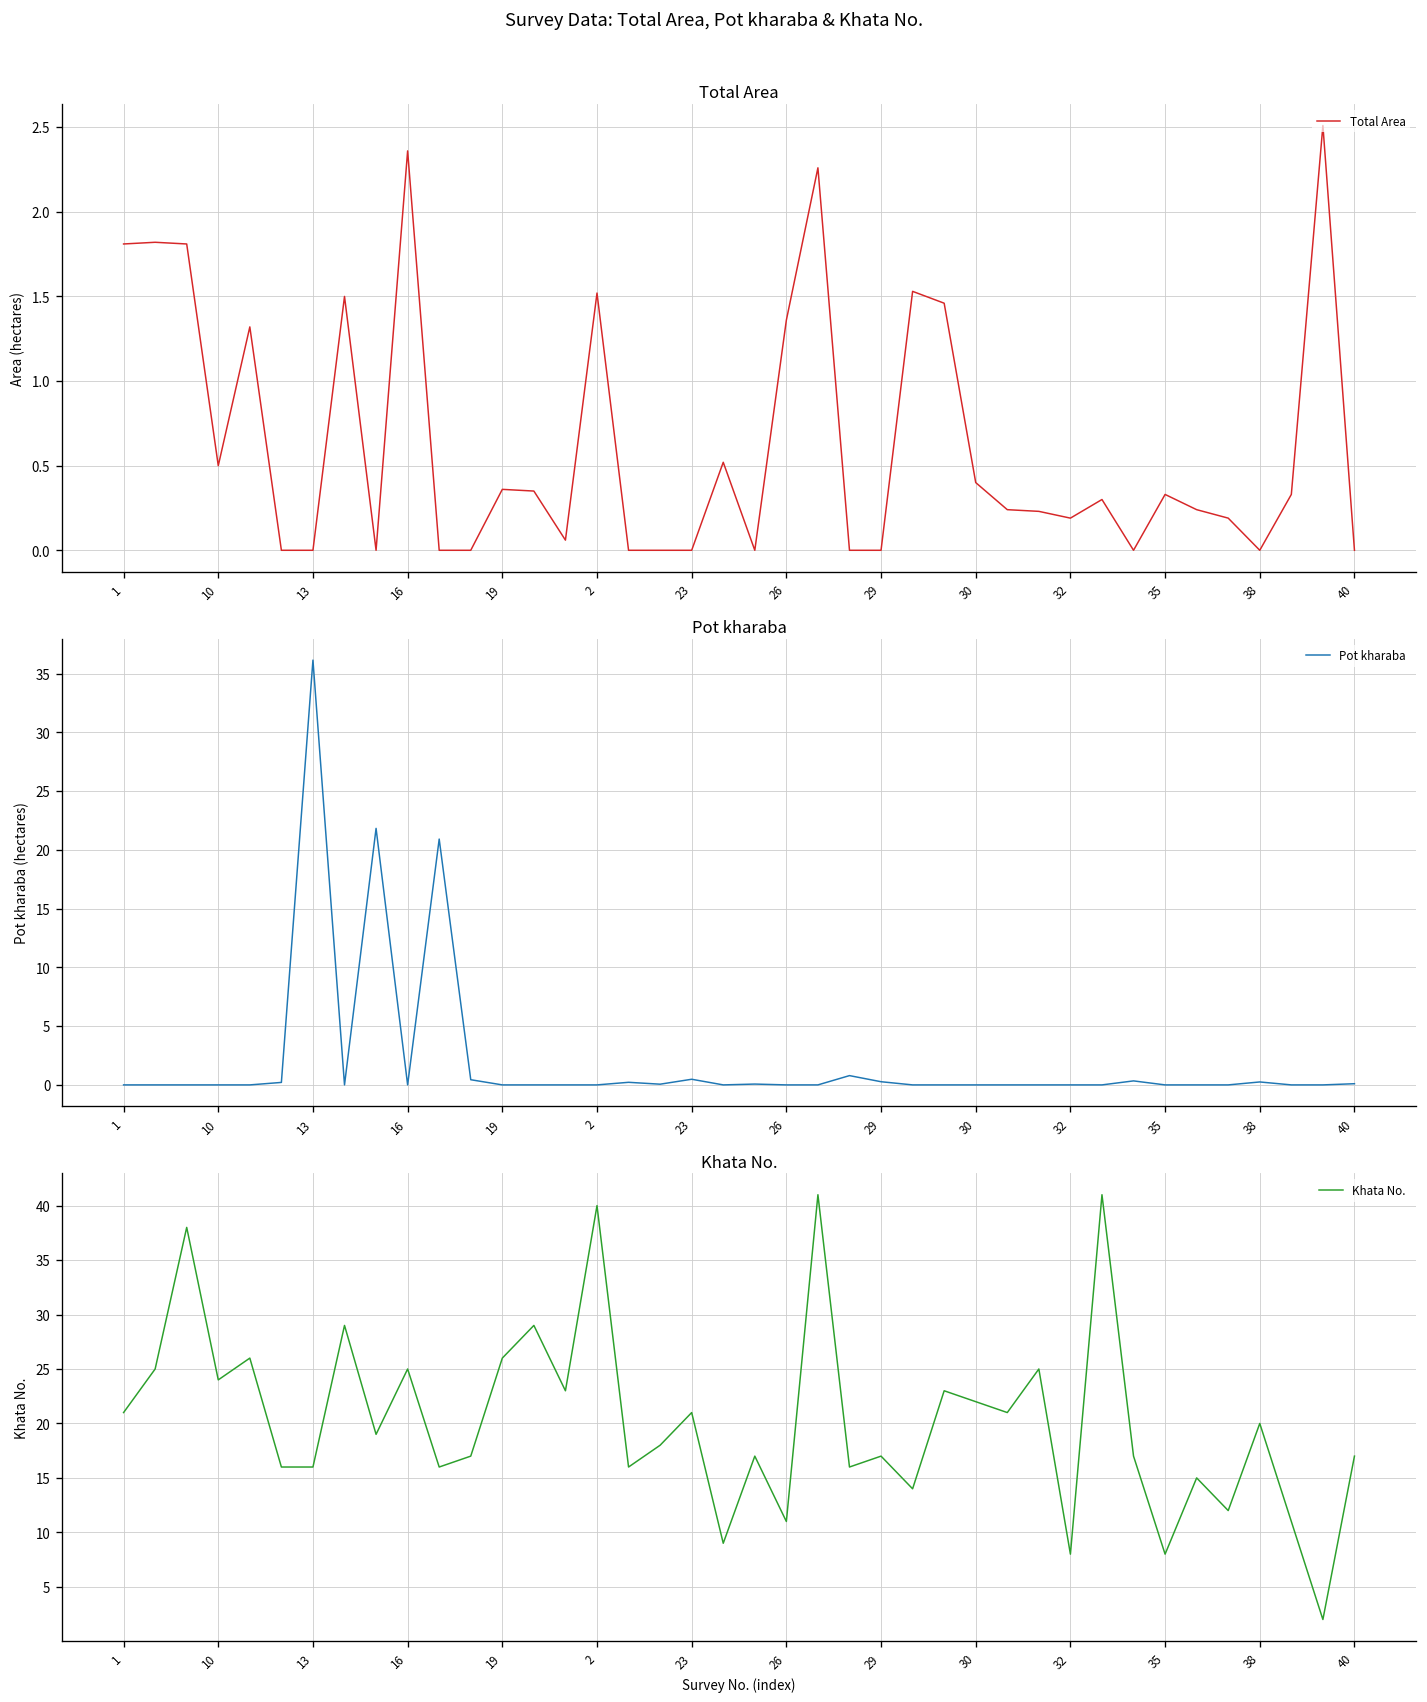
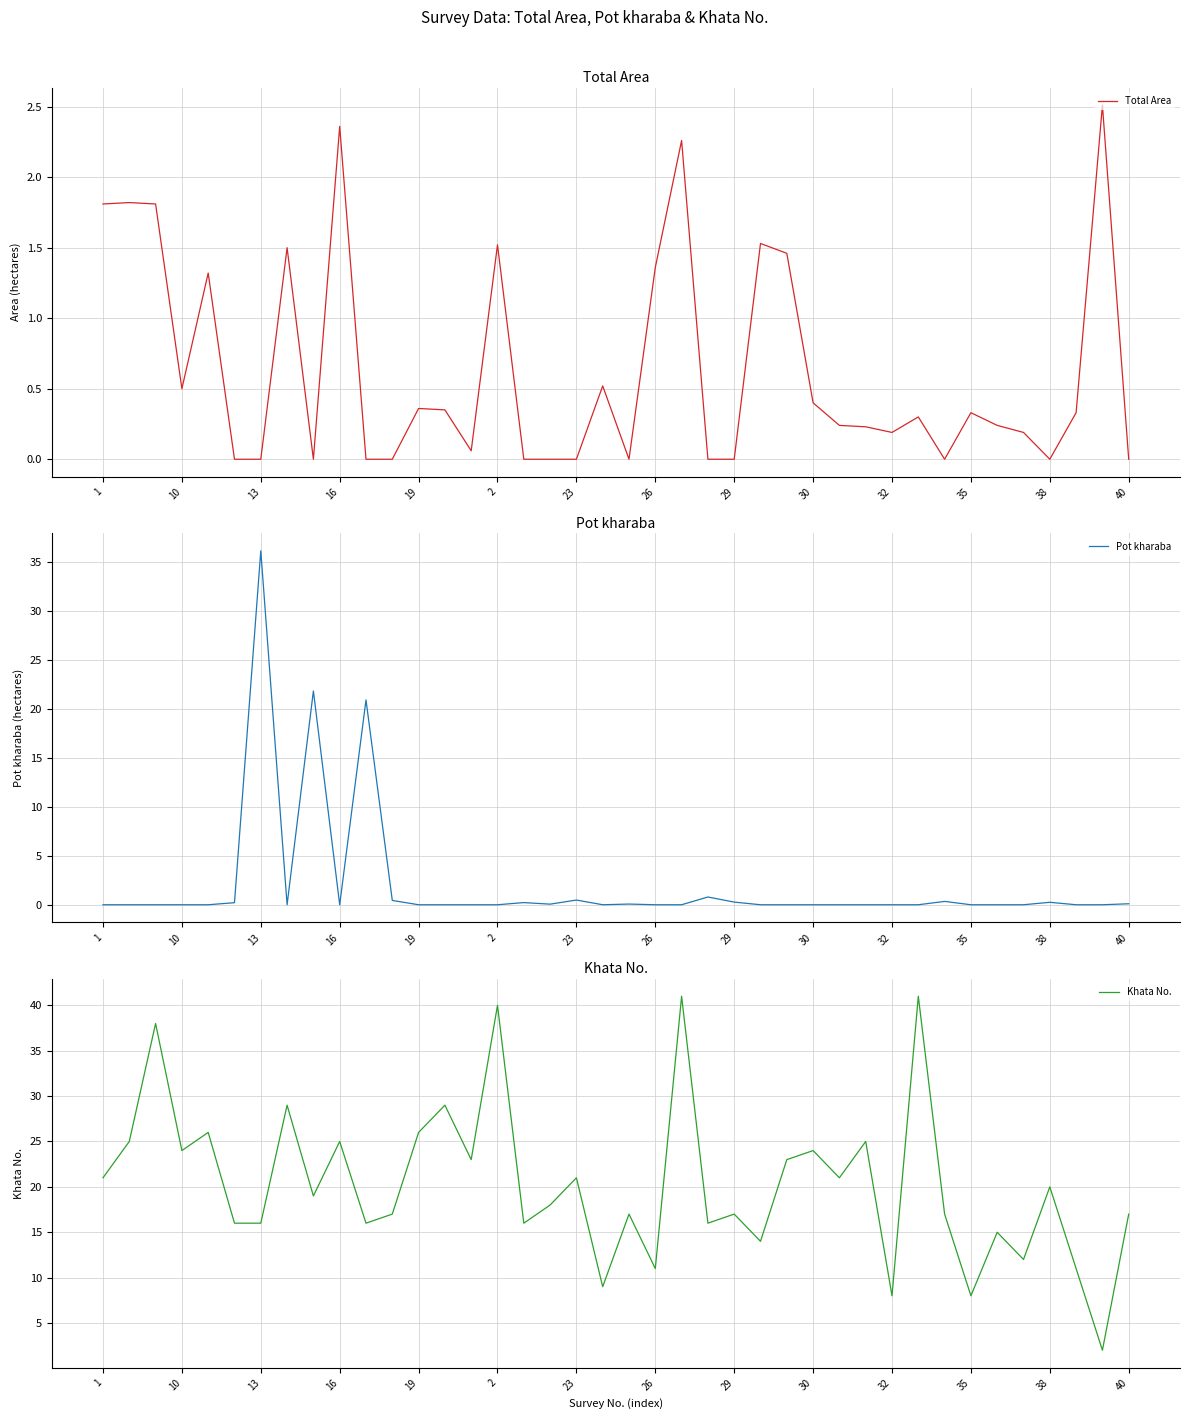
Khata No., 30: 22 -> 24
